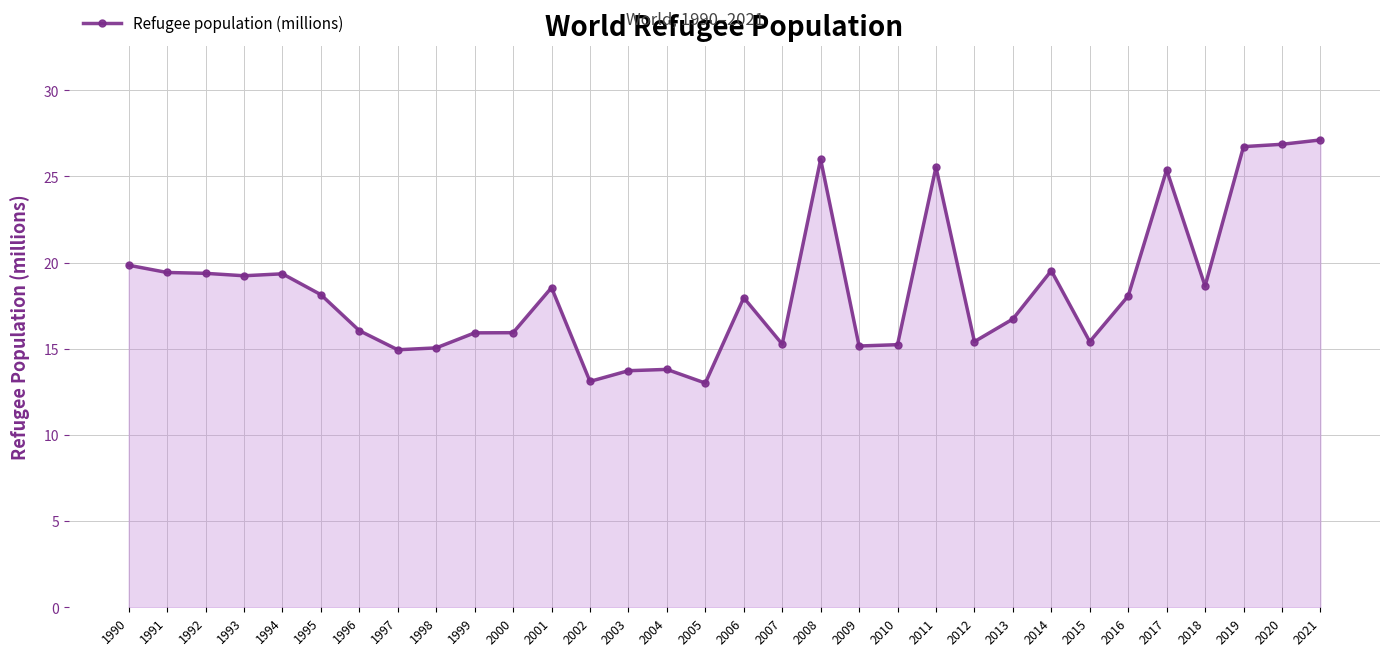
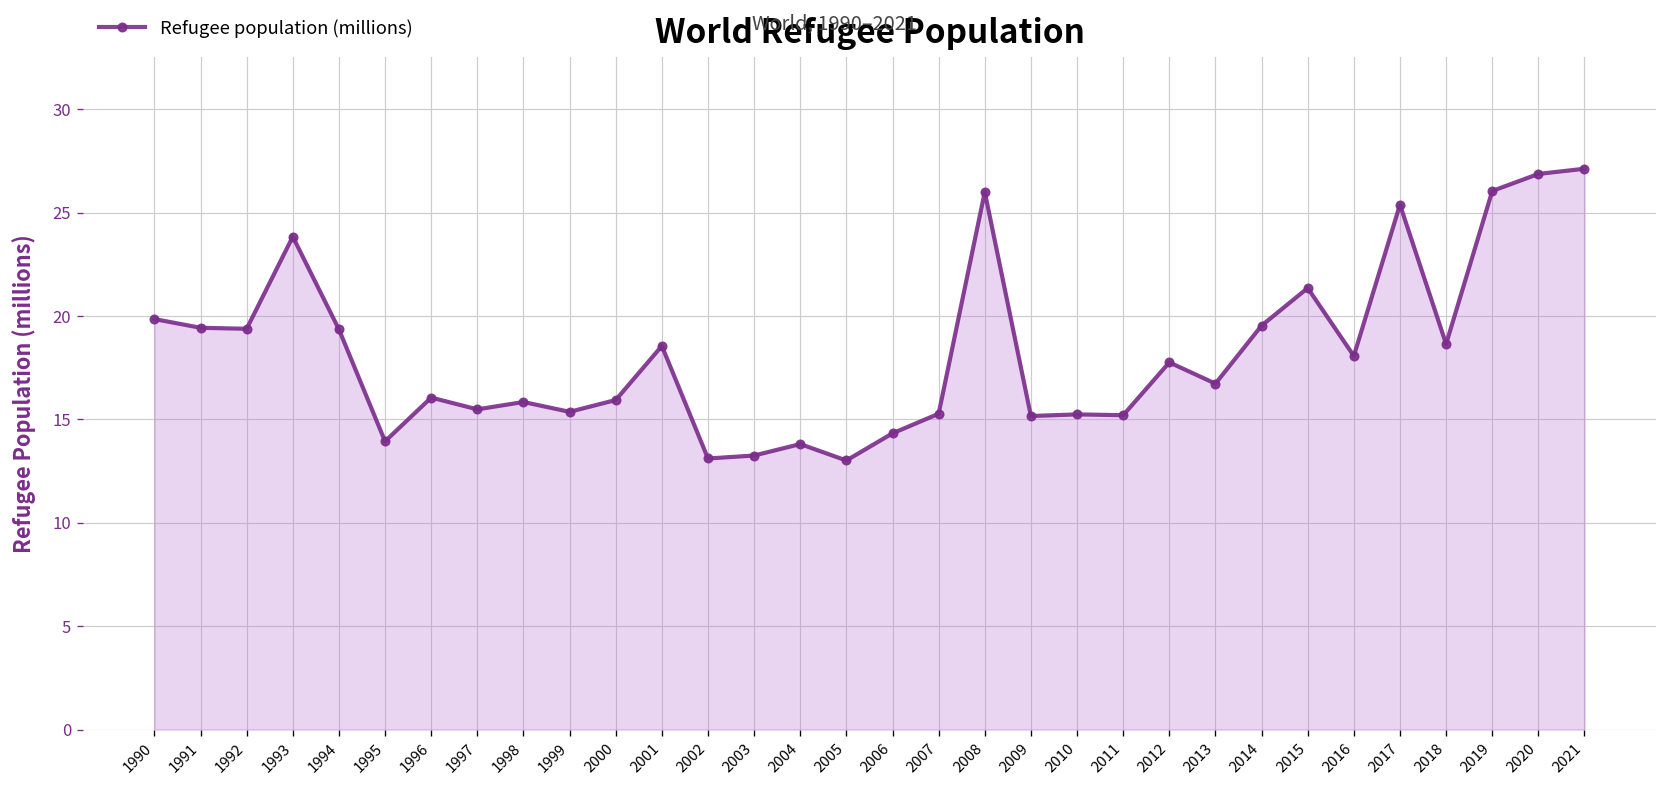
1993: 19.2 -> 23.8
1995: 18.1 -> 13.9
1997: 14.9 -> 15.5
1998: 15.1 -> 15.8
1999: 15.9 -> 15.4
2003: 13.7 -> 13.3
2006: 18.0 -> 14.3
2011: 25.5 -> 15.2
2012: 15.4 -> 17.8
2015: 15.4 -> 21.4
2019: 26.7 -> 26.0
